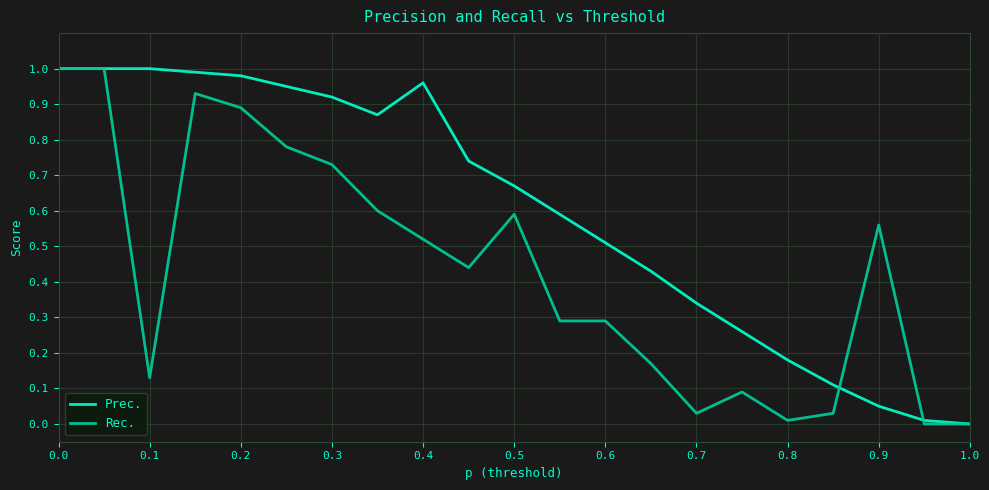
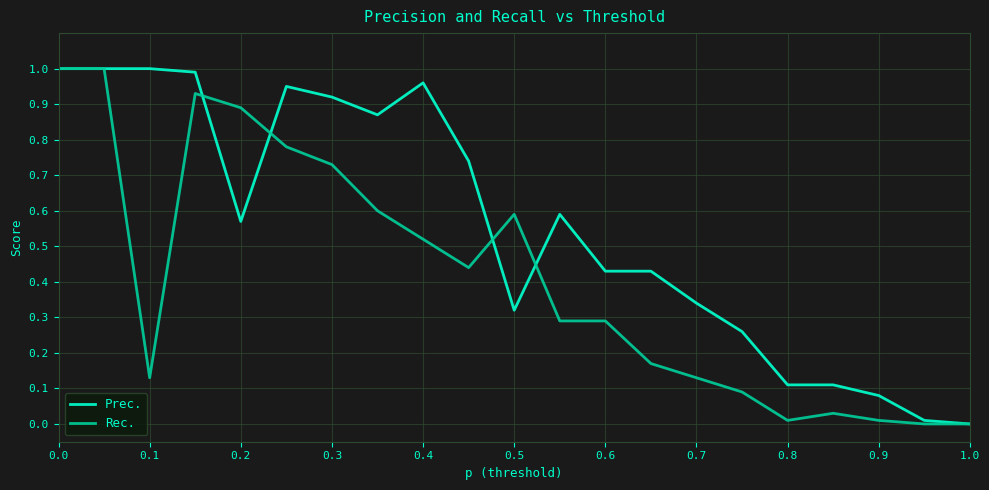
Prec., 0.2: 0.98 -> 0.57
Prec., 0.5: 0.67 -> 0.32
Prec., 0.6: 0.51 -> 0.43
Rec., 0.7: 0.03 -> 0.13
Prec., 0.8: 0.18 -> 0.11
Prec., 0.9: 0.05 -> 0.08
Rec., 0.9: 0.56 -> 0.01
